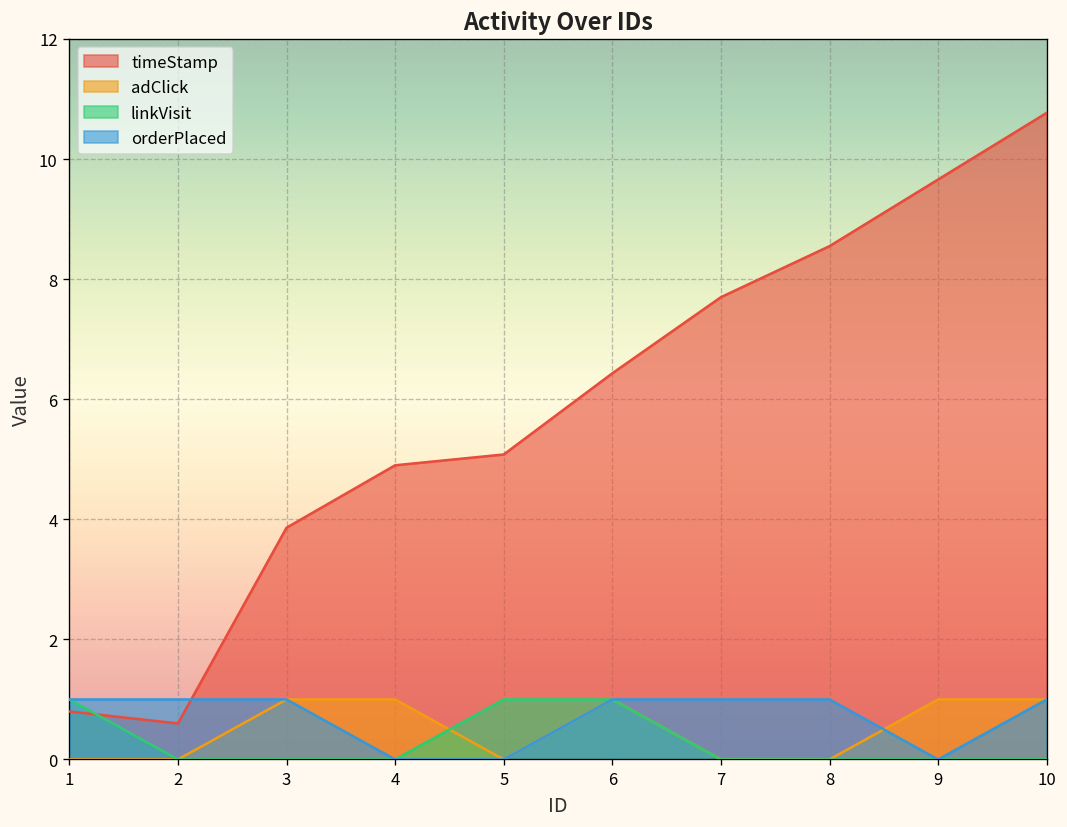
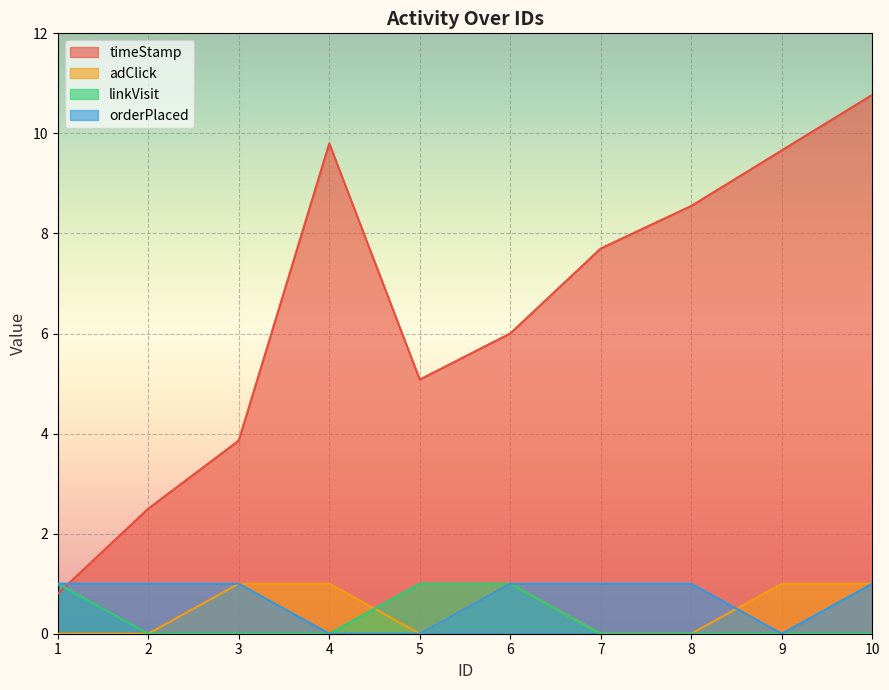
timeStamp, 2: 0.6 -> 2.5
timeStamp, 4: 4.9 -> 9.8
timeStamp, 6: 6.4 -> 6.0
